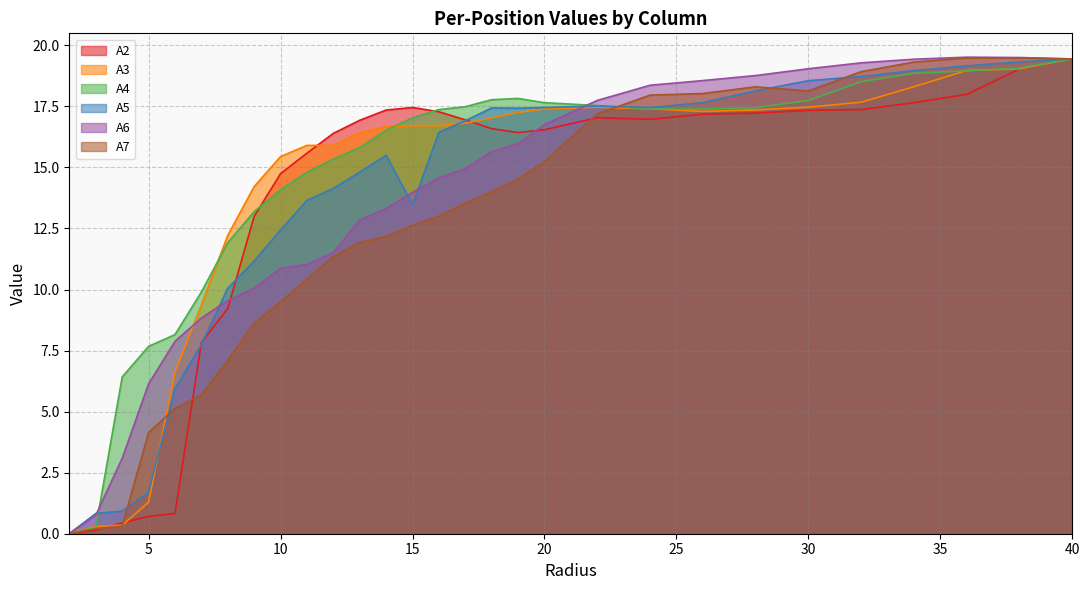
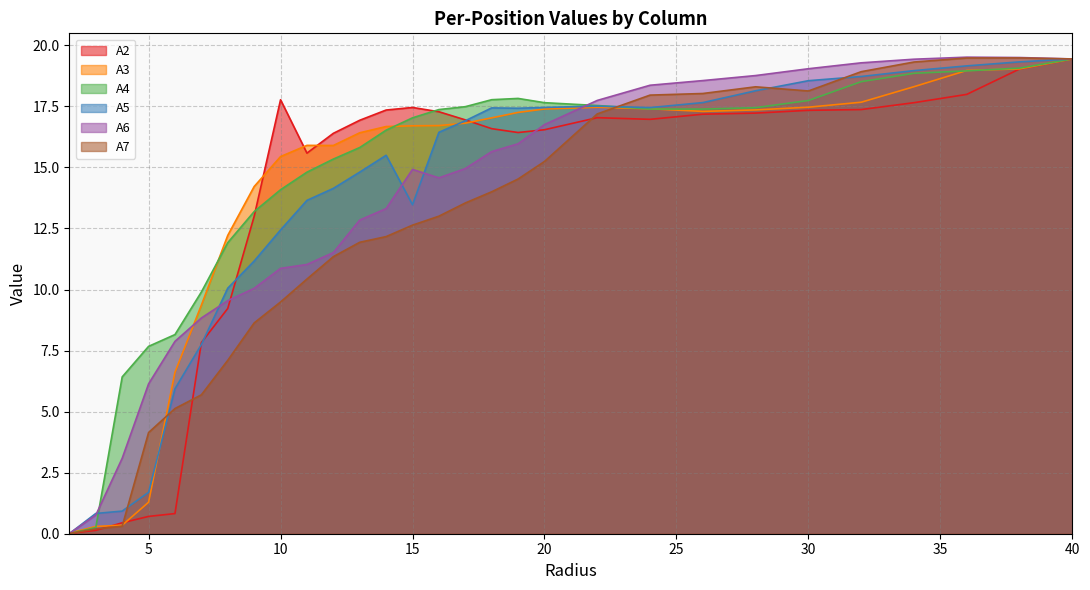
A2, 10: 14.7 -> 17.8
A6, 15: 14.0 -> 14.9
